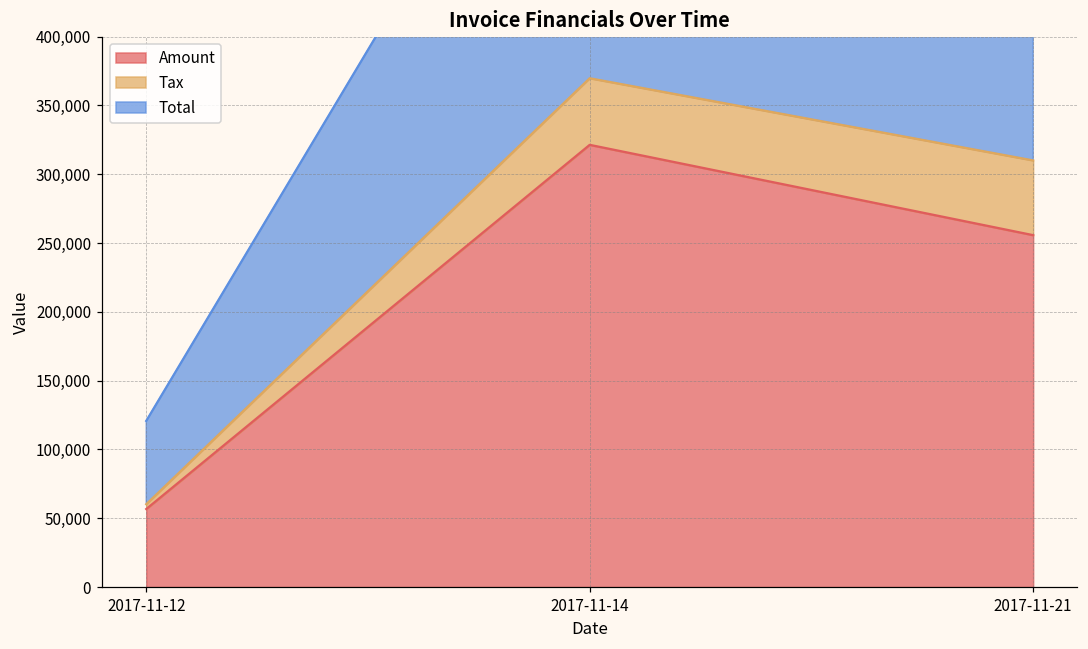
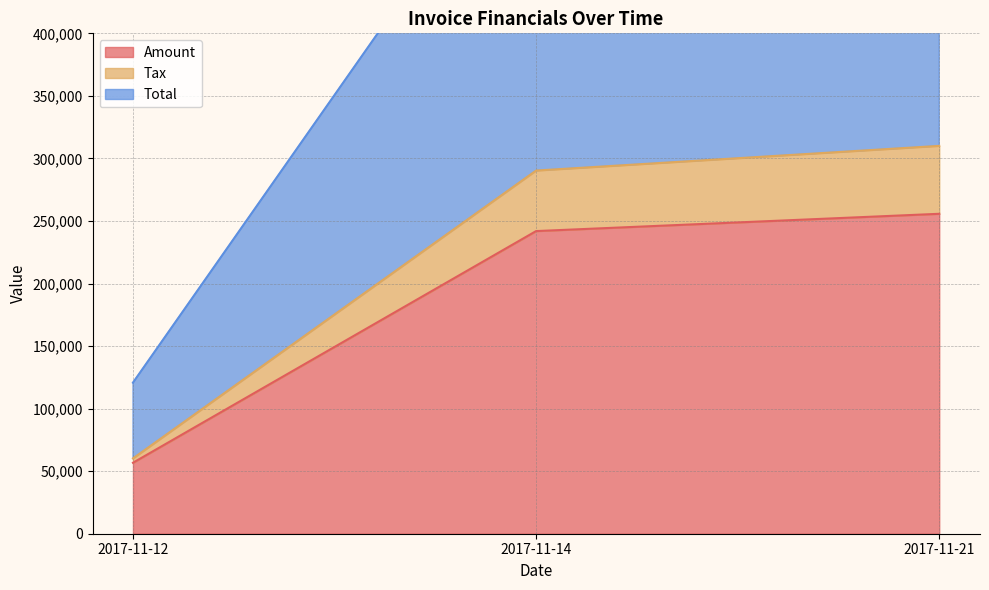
Amount, 2017-11-14: 321,000 -> 242,000
